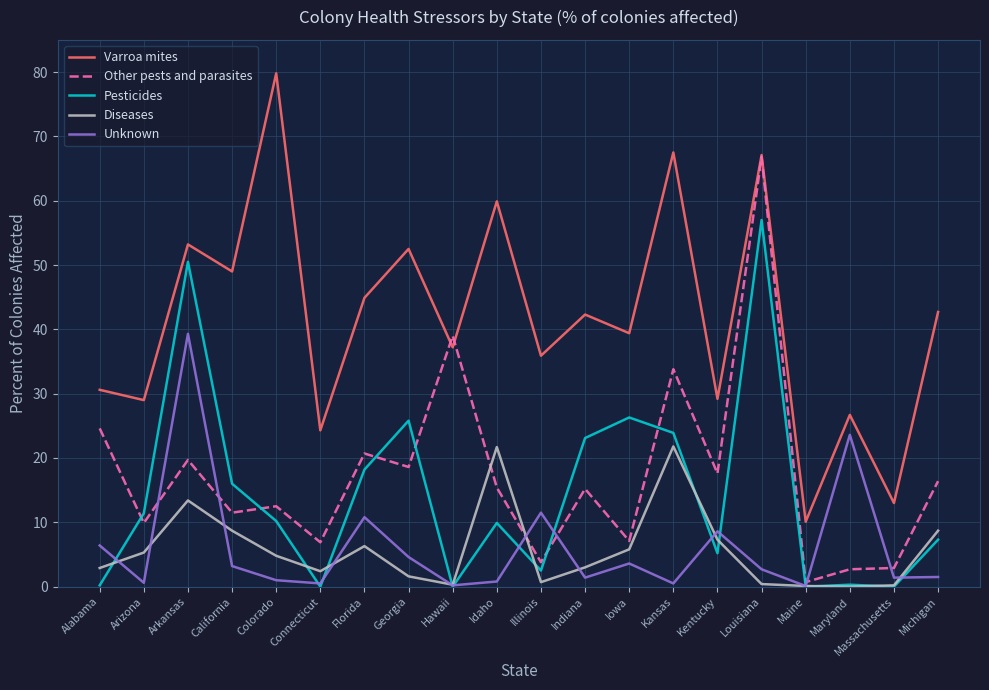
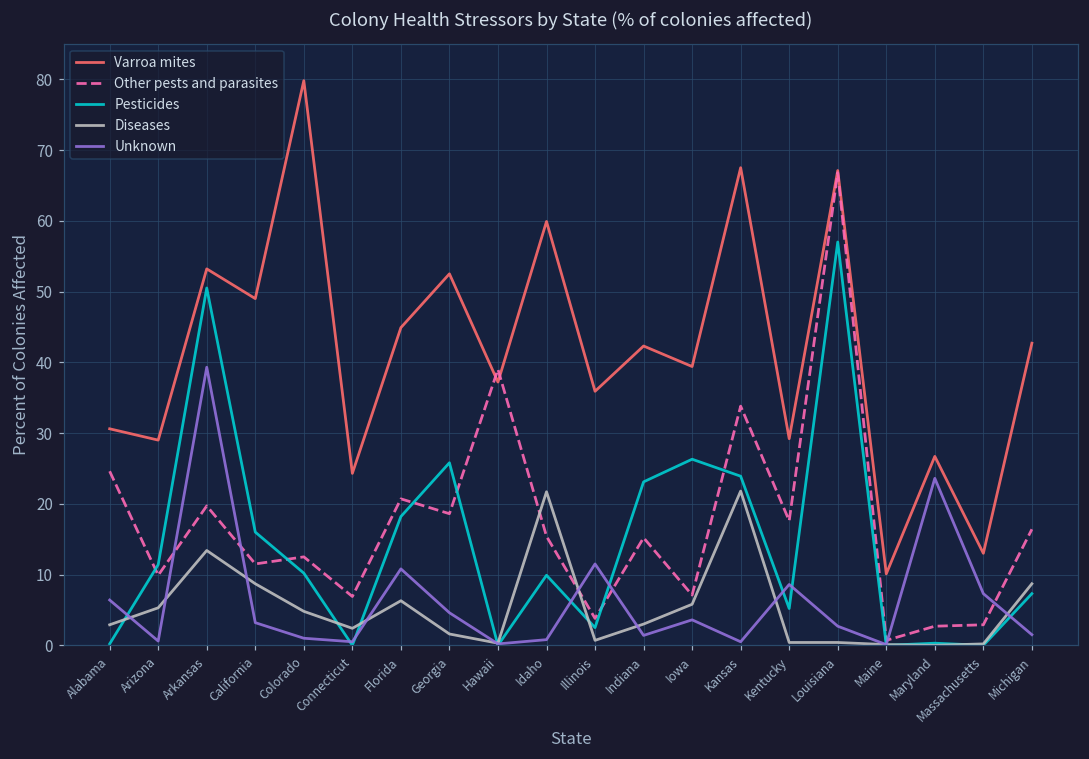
Diseases, Kentucky: 7 -> 0
Unknown, Massachusetts: 1 -> 7
